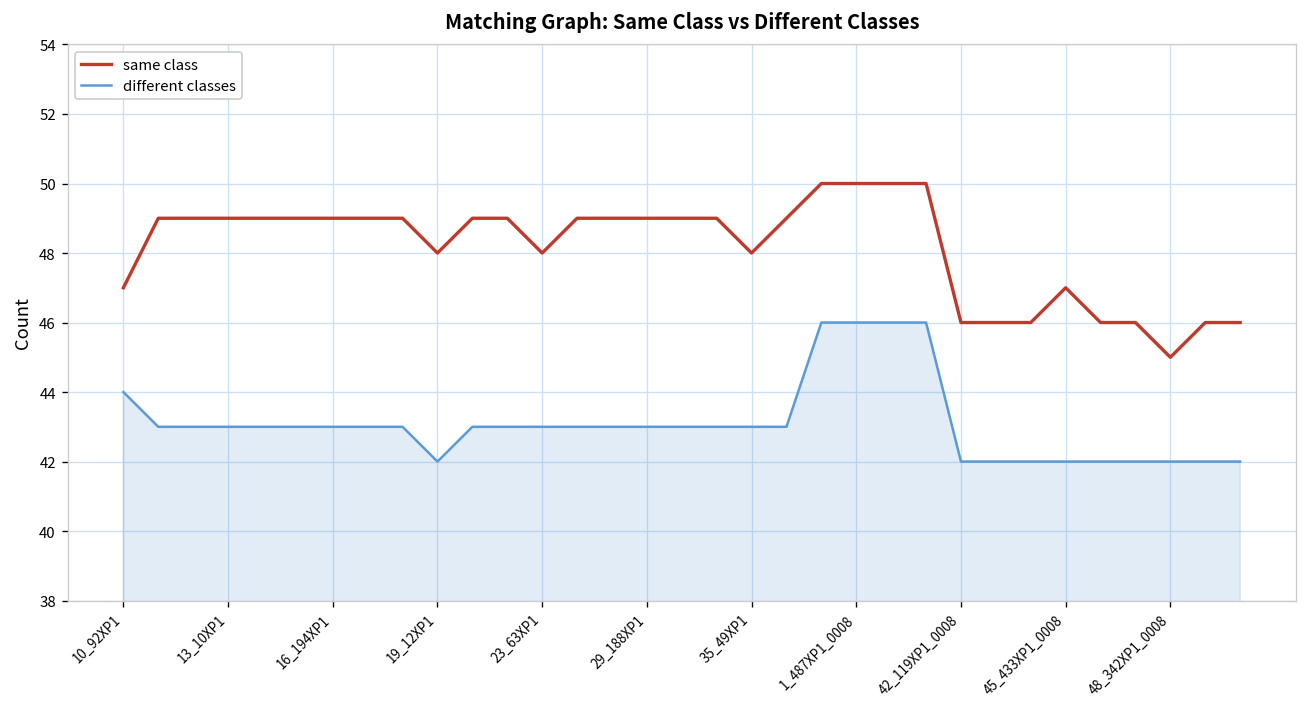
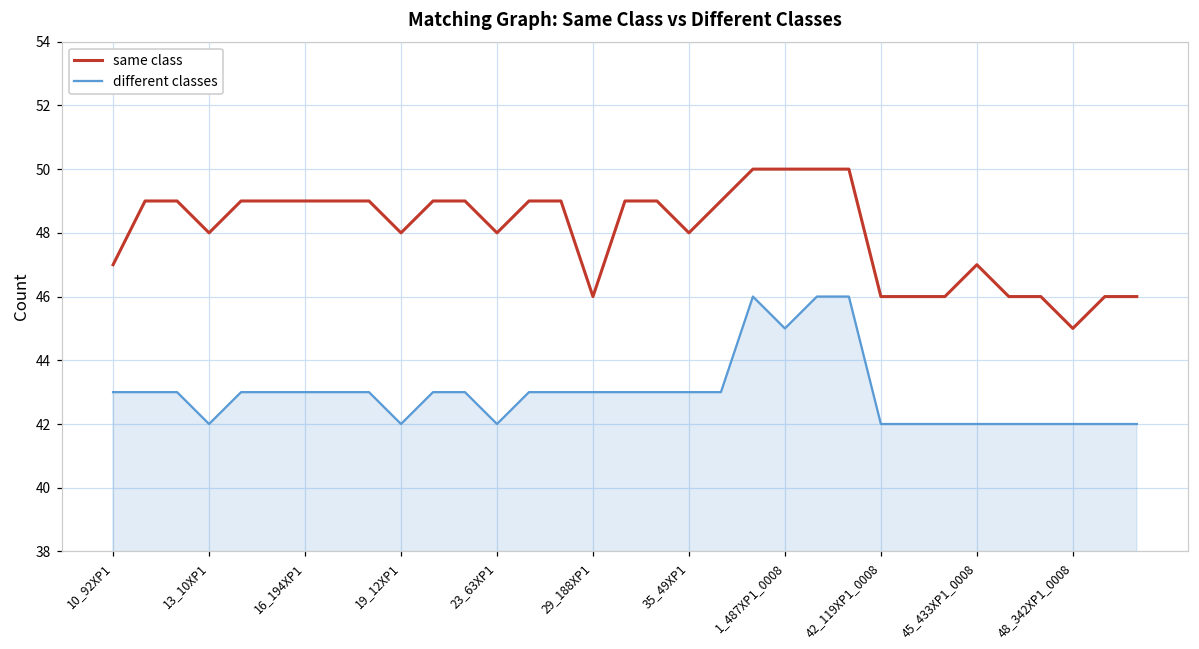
different classes, 10_92XP1: 44 -> 43
same class, 13_10XP1: 49 -> 48
different classes, 13_10XP1: 43 -> 42
different classes, 23_63XP1: 43 -> 42
same class, 29_188XP1: 49 -> 46
different classes, 1_487XP1_0008: 46 -> 45
